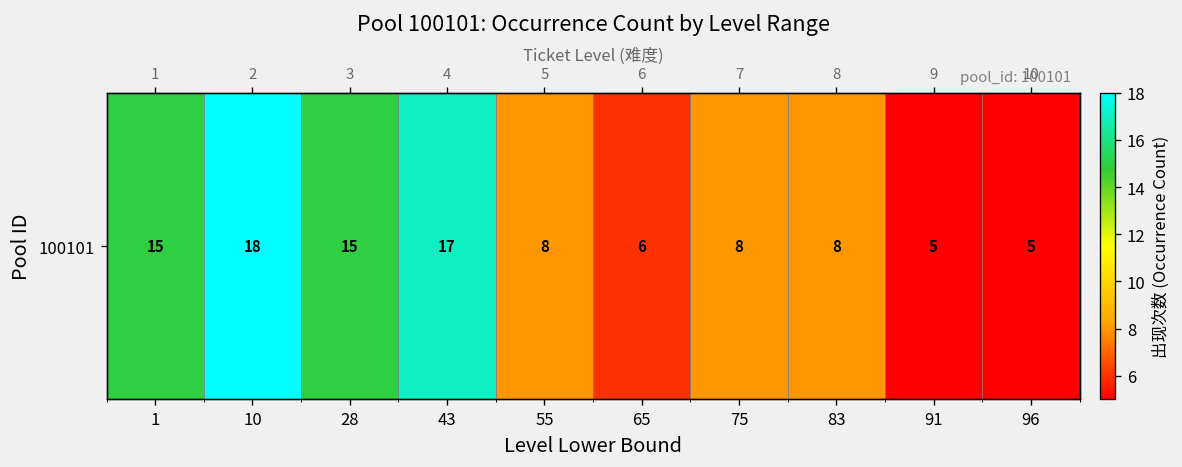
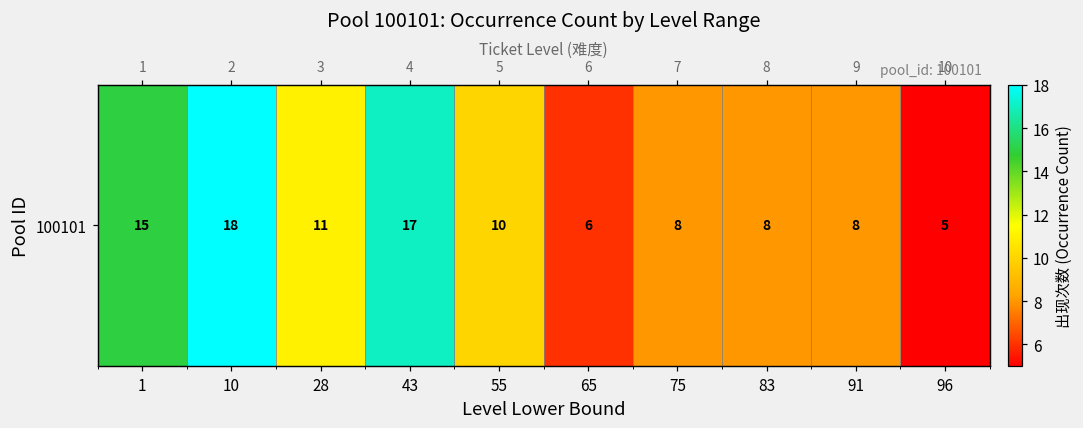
100101, 28: 15 -> 11
100101, 55: 8 -> 10
100101, 91: 5 -> 8
